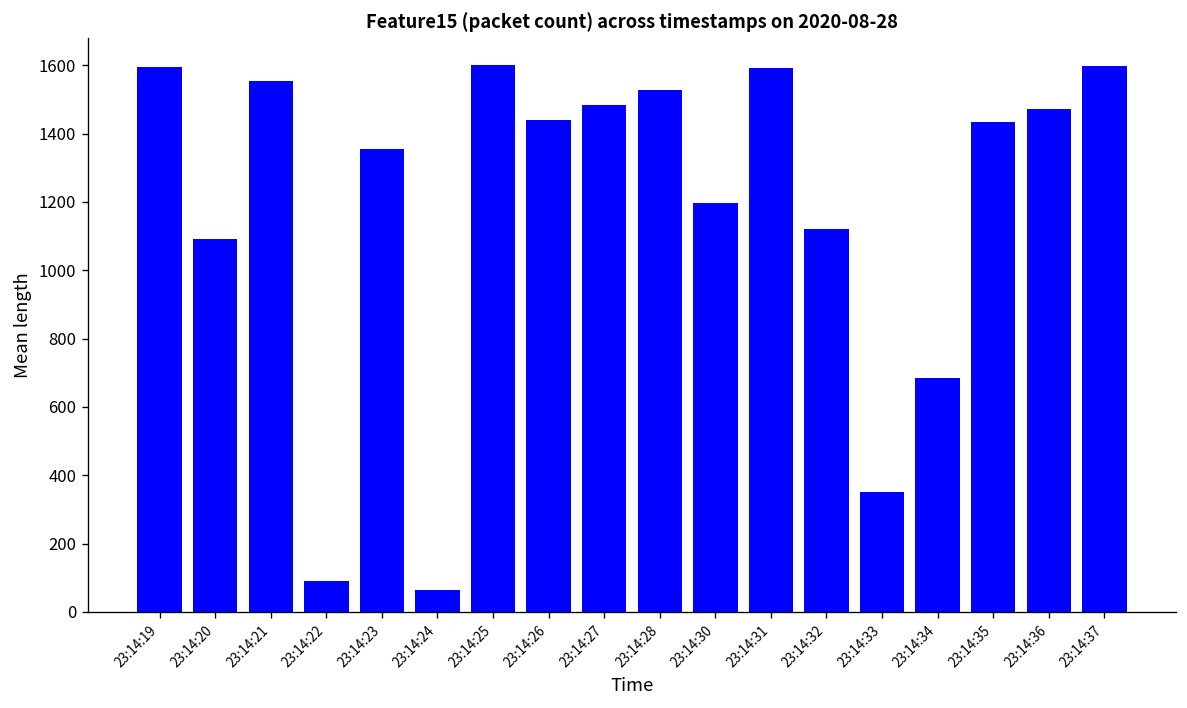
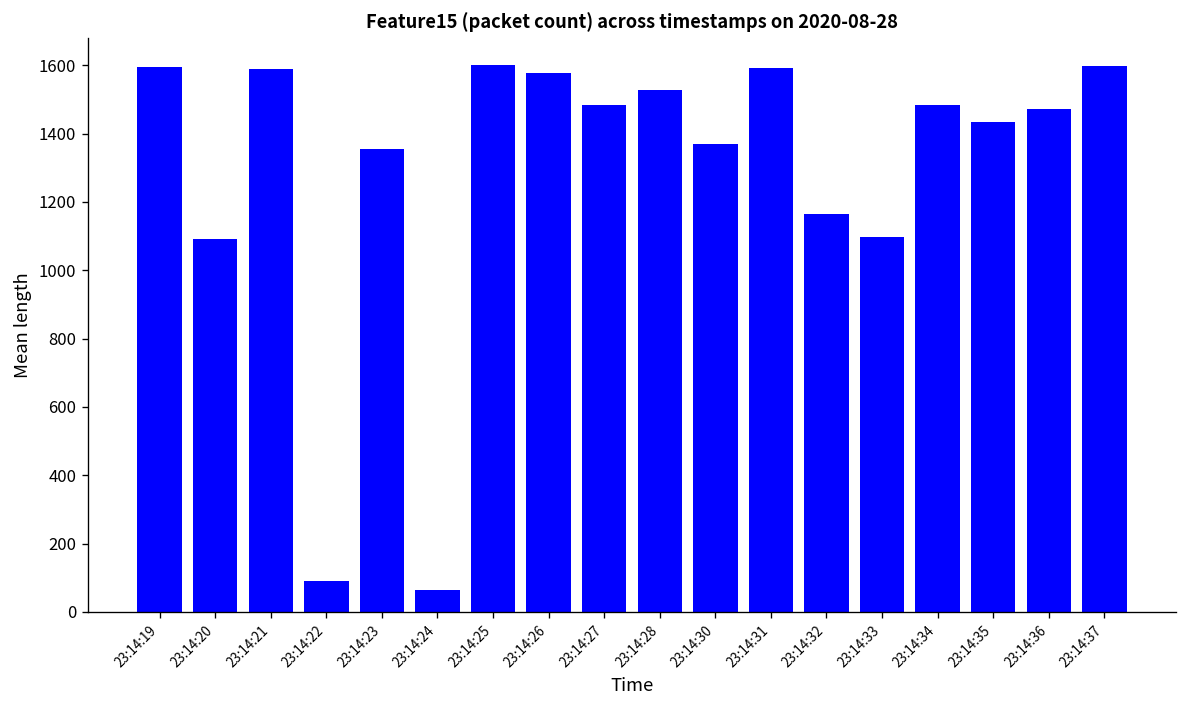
23:14:21: 1560 -> 1590
23:14:26: 1440 -> 1580
23:14:30: 1200 -> 1370
23:14:32: 1120 -> 1170
23:14:33: 350 -> 1100
23:14:34: 680 -> 1480
